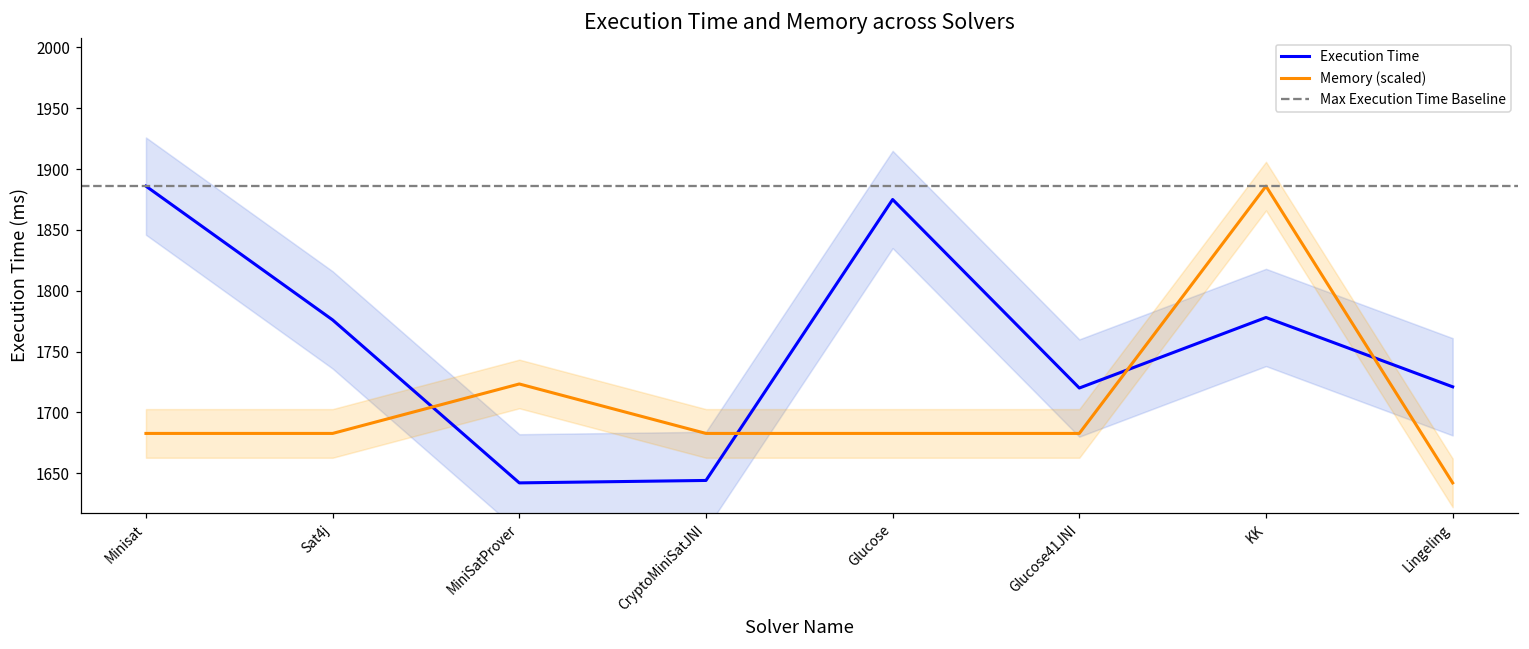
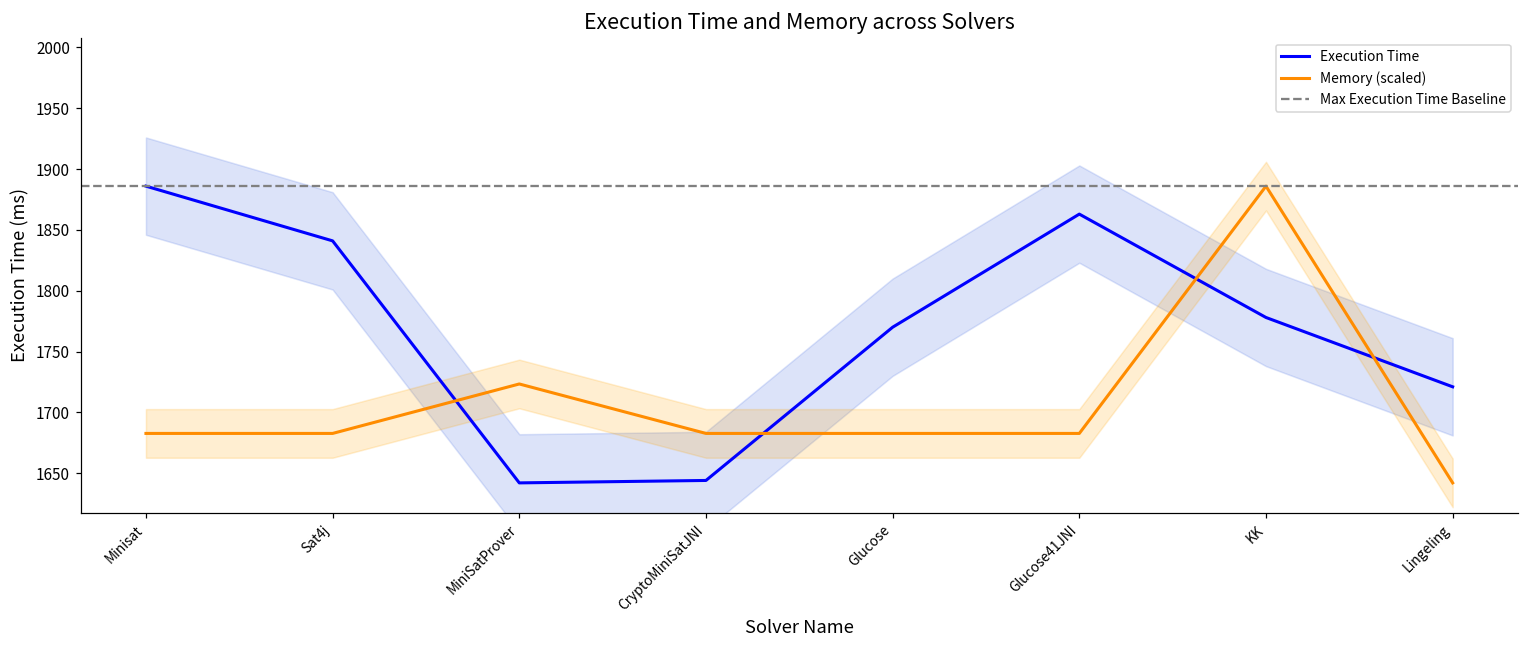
Execution Time, Sat4j: 1776 -> 1841
Execution Time, Glucose: 1875 -> 1770
Execution Time, Glucose41JNI: 1720 -> 1863
